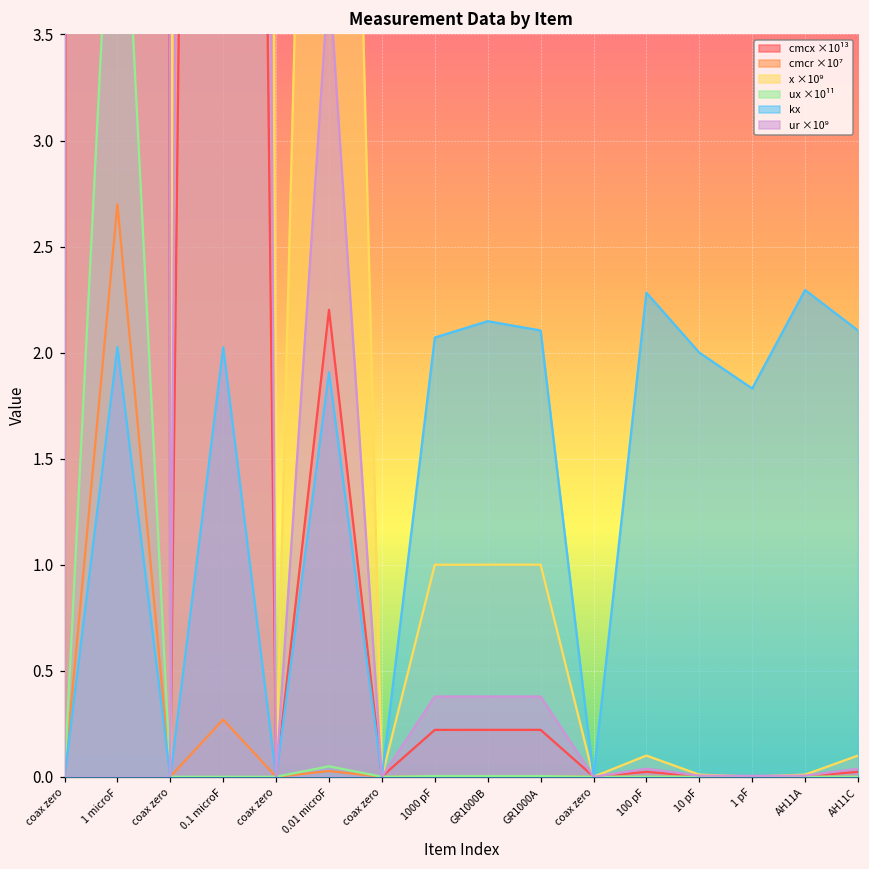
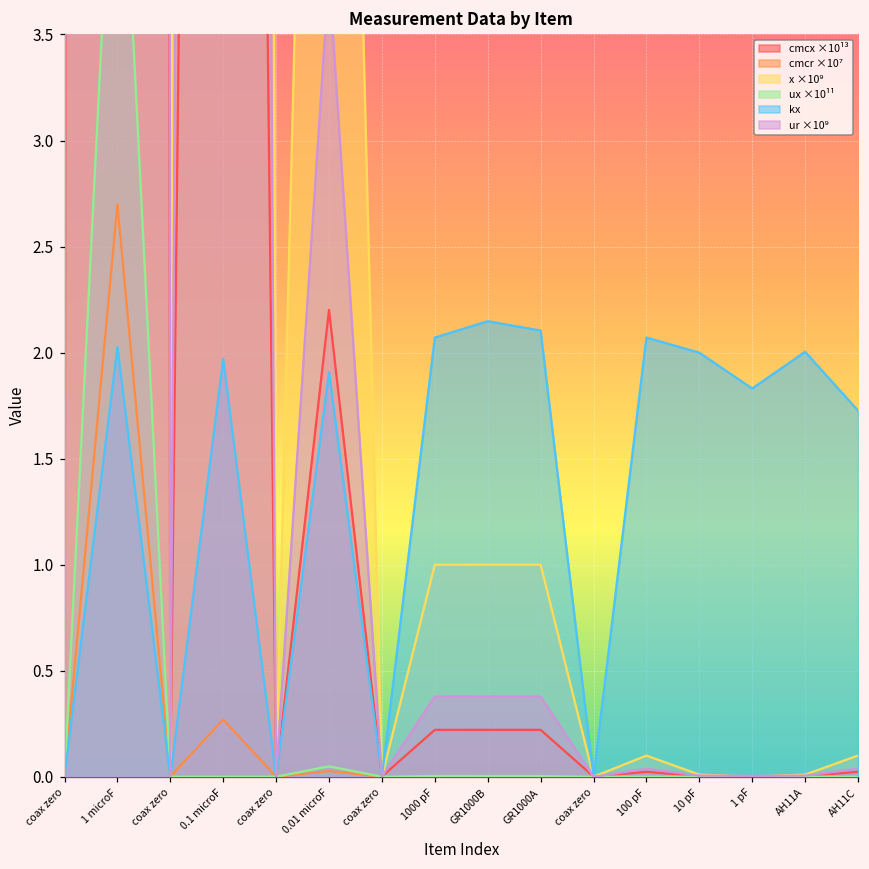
kx, 0.1 microF: 2.03 -> 1.97
kx, 100 pF: 2.28 -> 2.07
kx, AH11A: 2.30 -> 2.00
kx, AH11C: 2.10 -> 1.73
